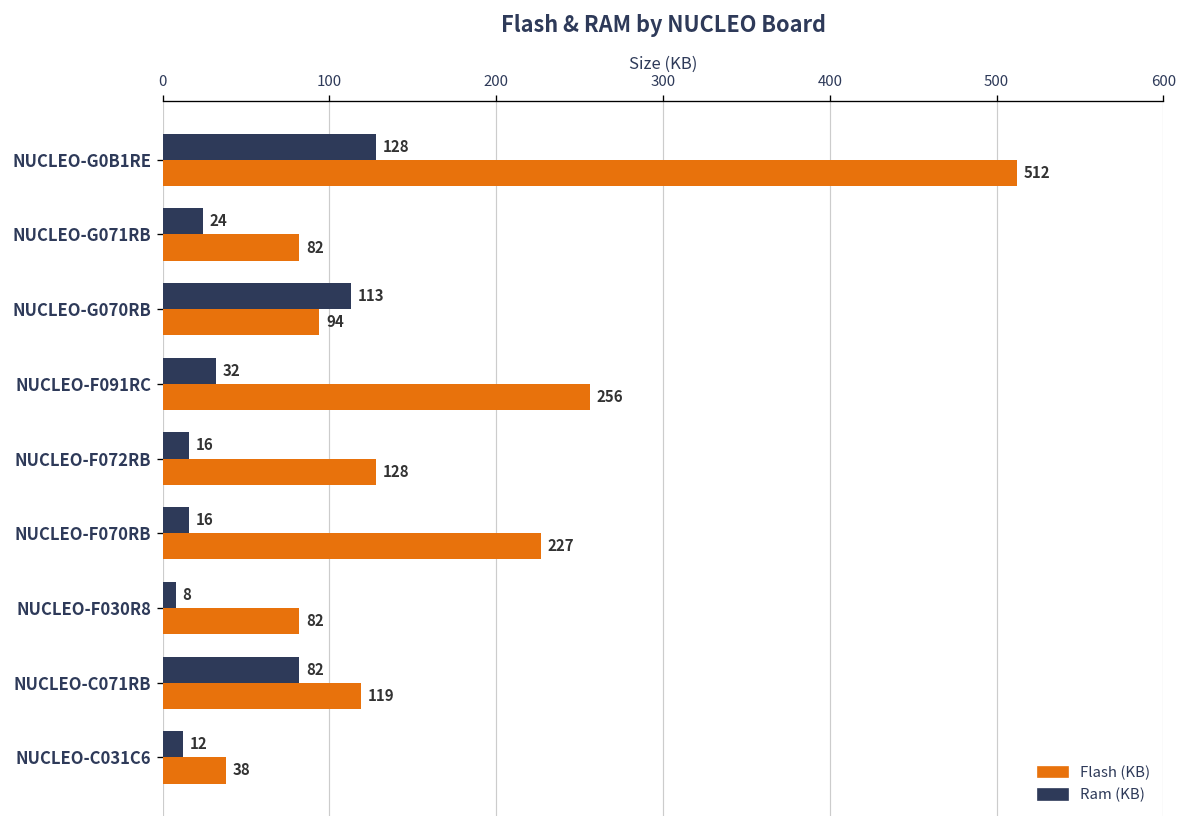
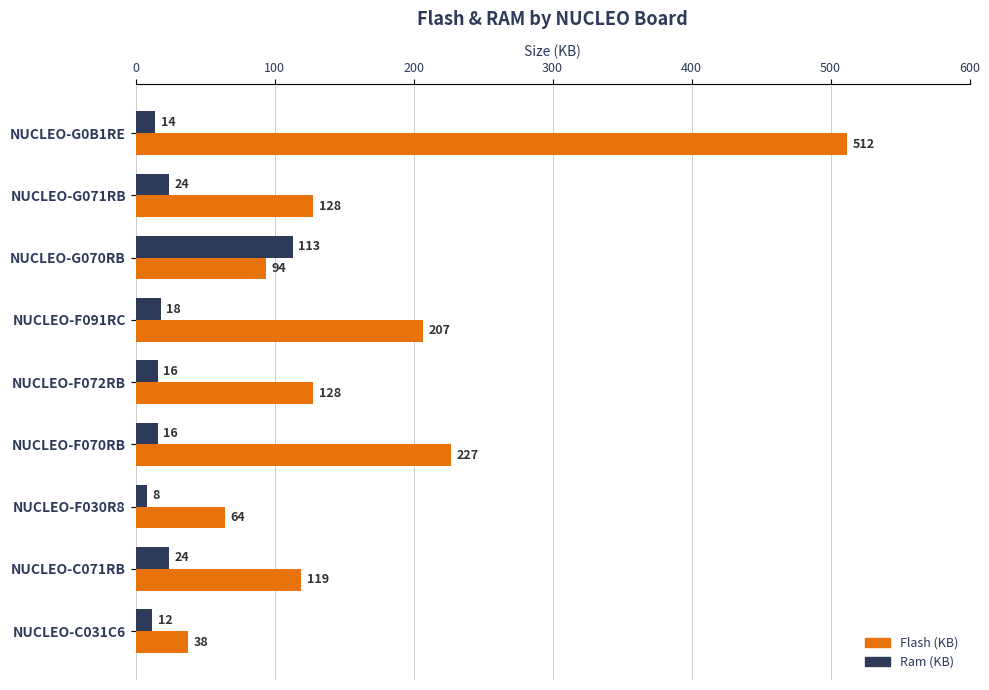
Ram (KB), NUCLEO-G0B1RE: 128 -> 14
Flash (KB), NUCLEO-G071RB: 82 -> 128
Ram (KB), NUCLEO-F091RC: 32 -> 18
Flash (KB), NUCLEO-F091RC: 256 -> 207
Flash (KB), NUCLEO-F030R8: 82 -> 64
Ram (KB), NUCLEO-C071RB: 82 -> 24
